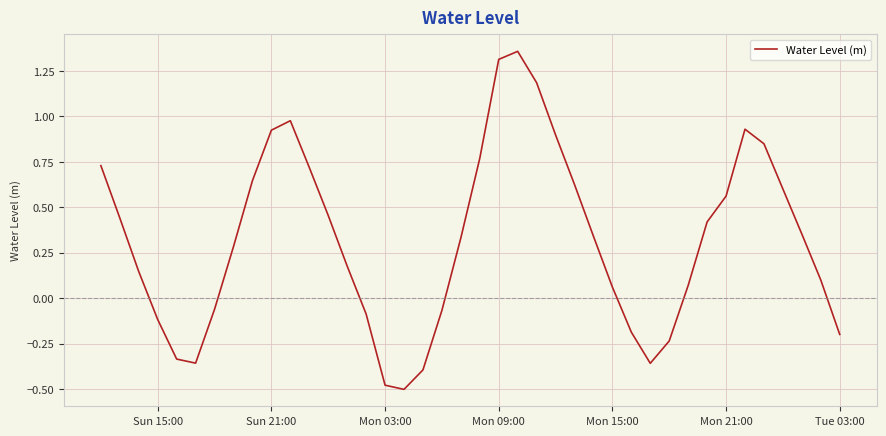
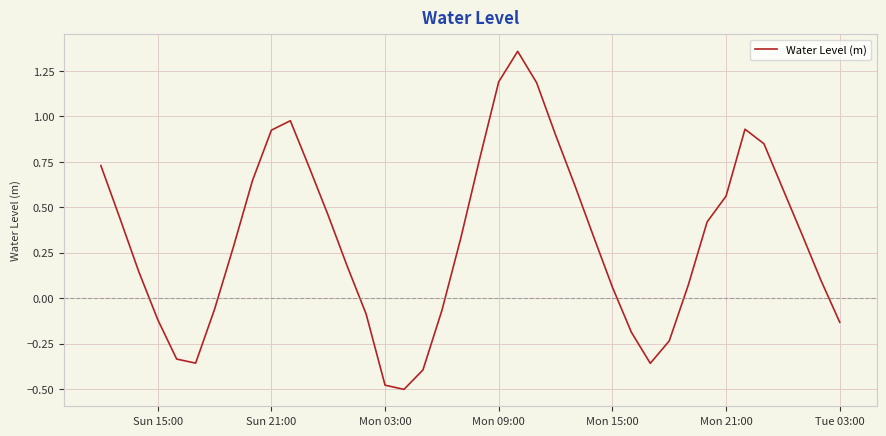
Mon 09:00: 1.31 -> 1.19
Tue 03:00: -0.20 -> -0.13
